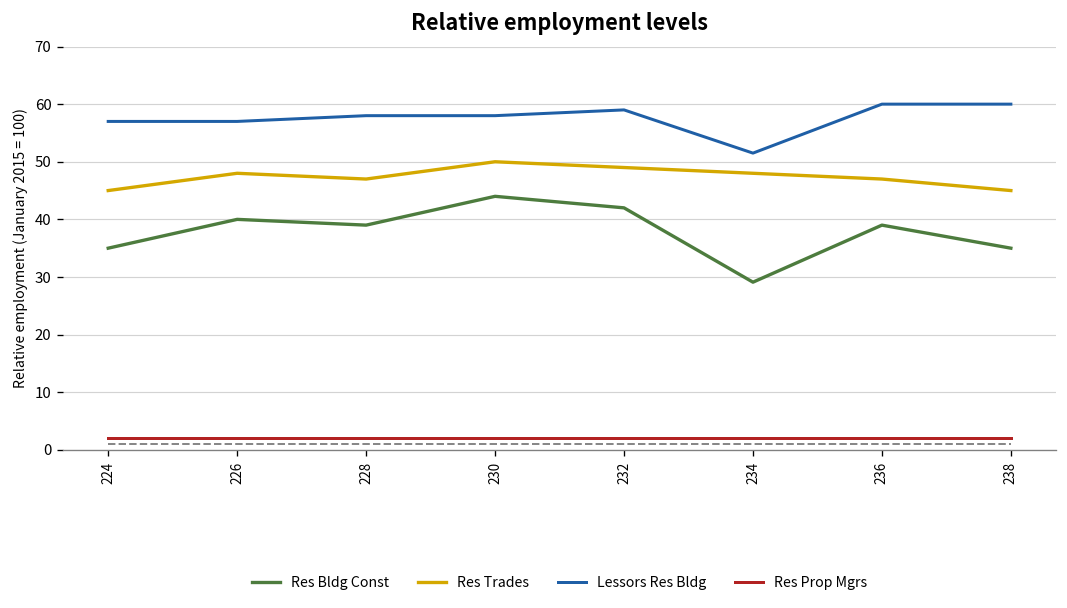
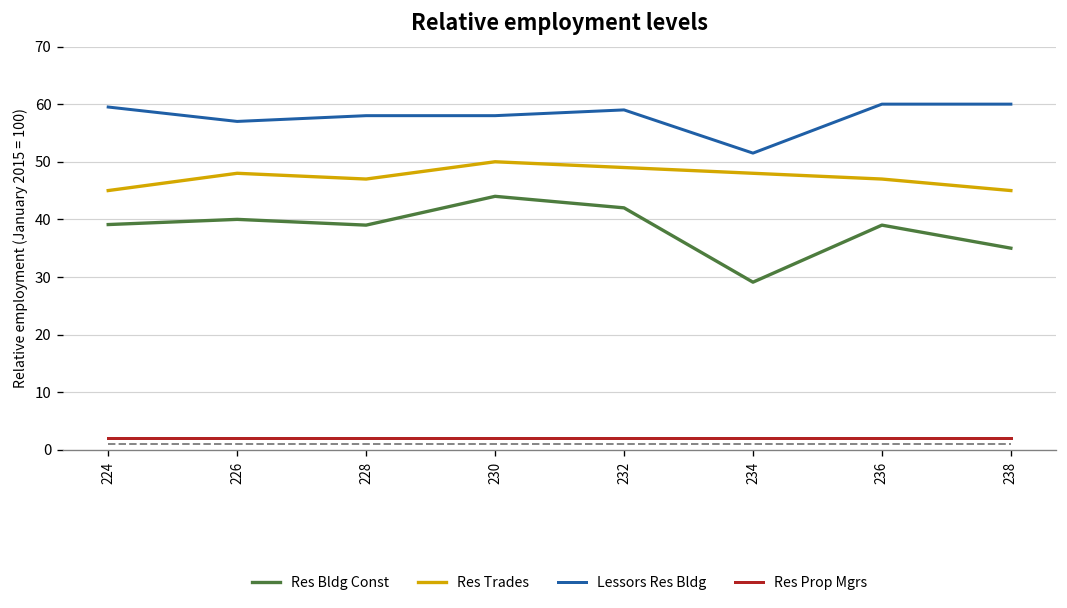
Res Bldg Const, 224: 35 -> 39
Lessors Res Bldg, 224: 57 -> 60
